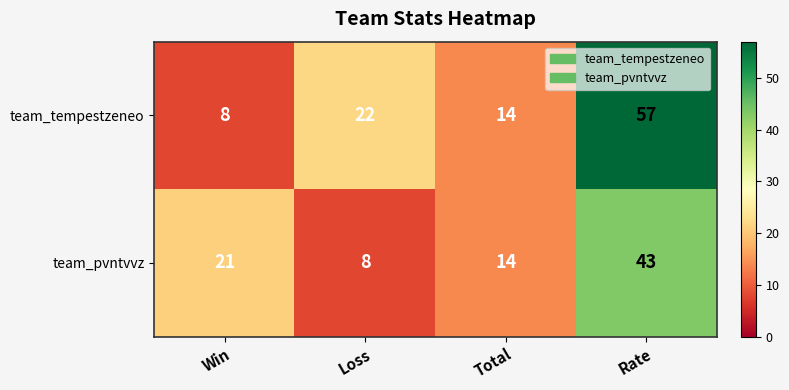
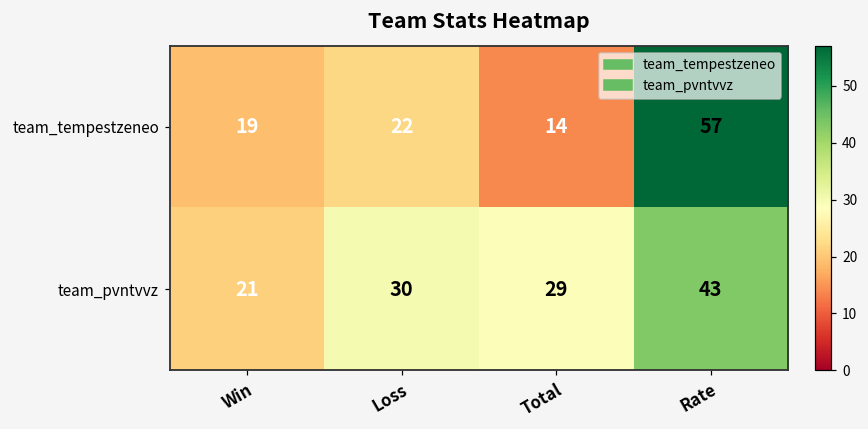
team_tempestzeneo, Win: 8 -> 19
team_pvntvvz, Loss: 8 -> 30
team_pvntvvz, Total: 14 -> 29
